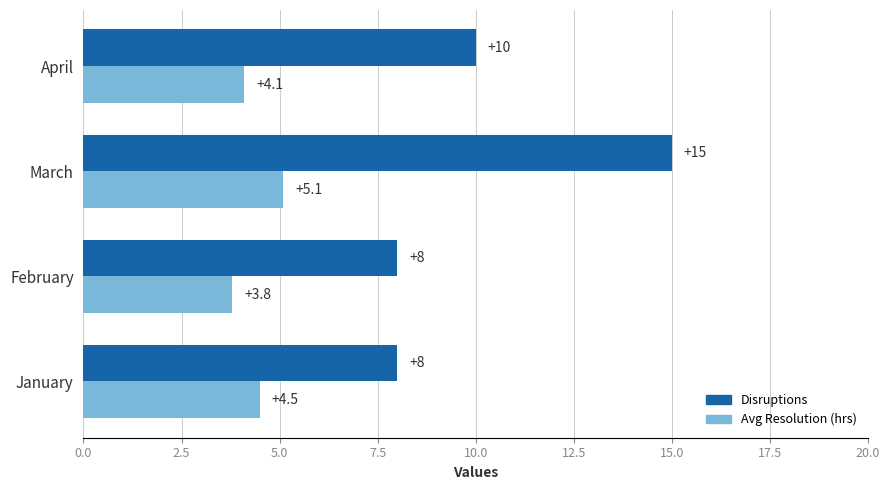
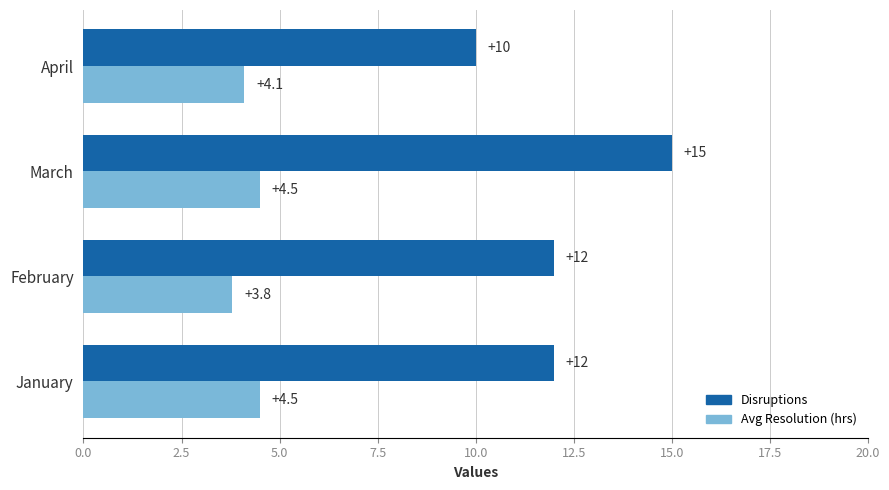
Avg Resolution (hrs), March: +5.1 -> +4.5
Disruptions, February: +8 -> +12
Disruptions, January: +8 -> +12
